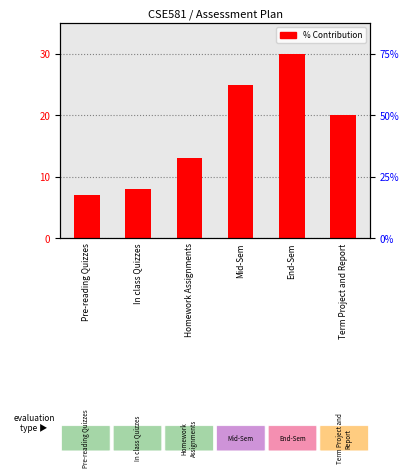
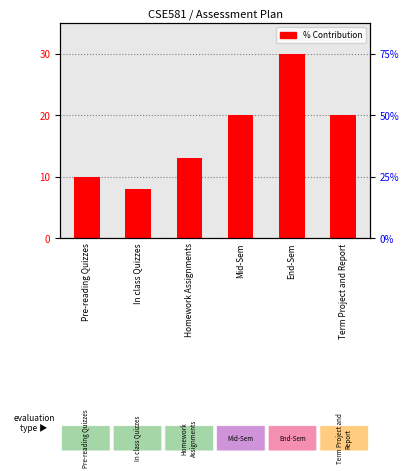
Pre-reading Quizzes: 7 -> 10
Mid-Sem: 25 -> 20
